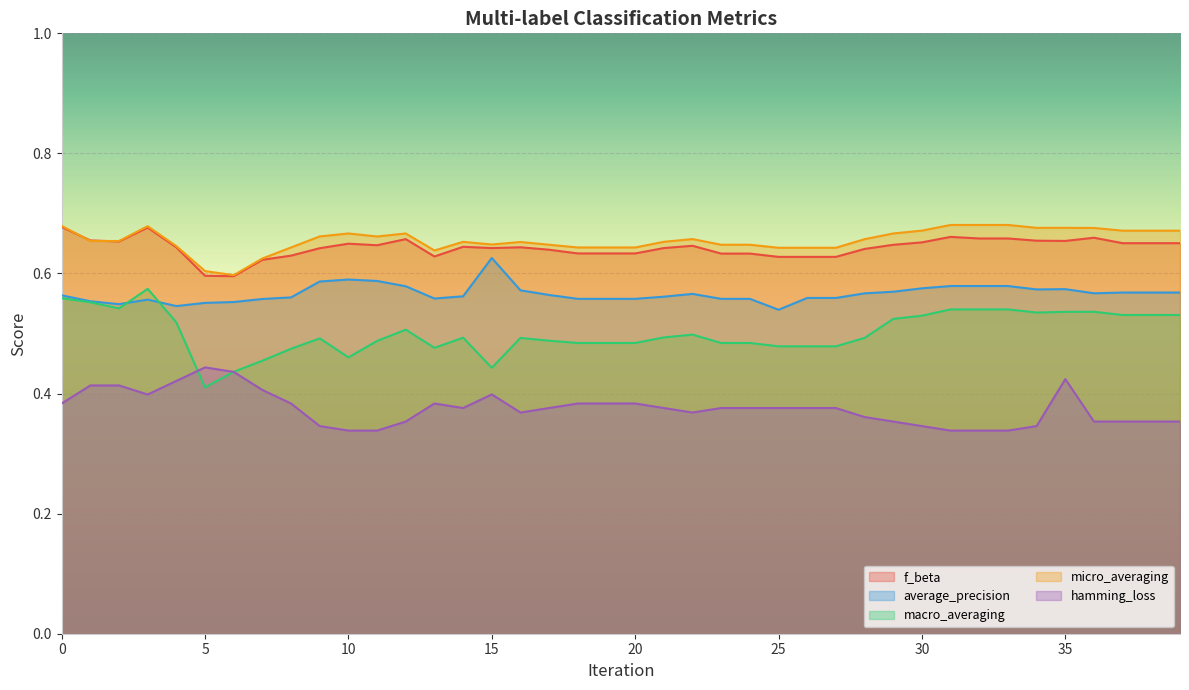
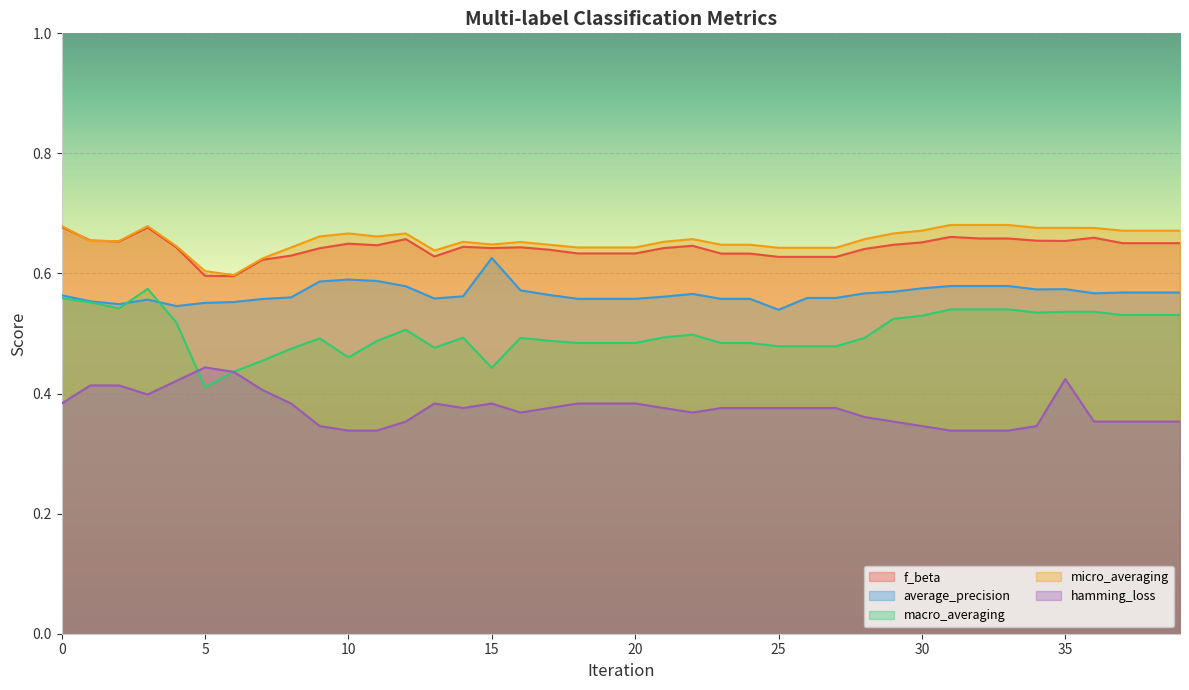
hamming_loss, 15: 0.40 -> 0.38
